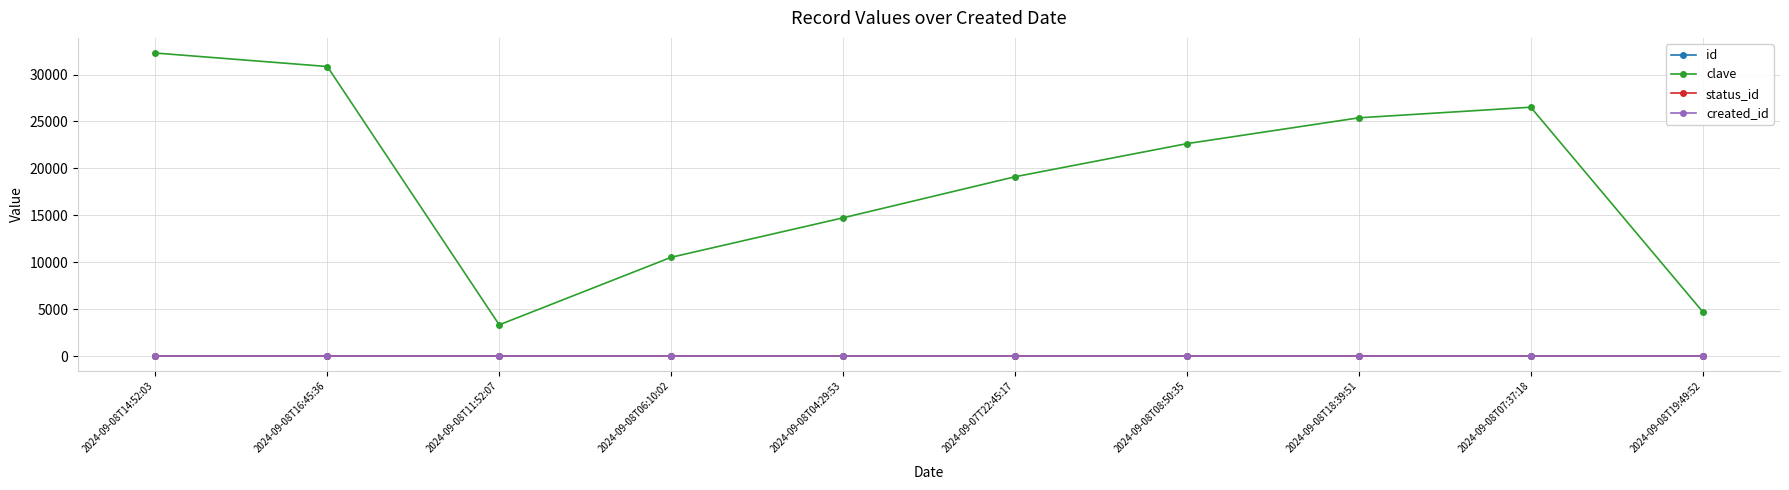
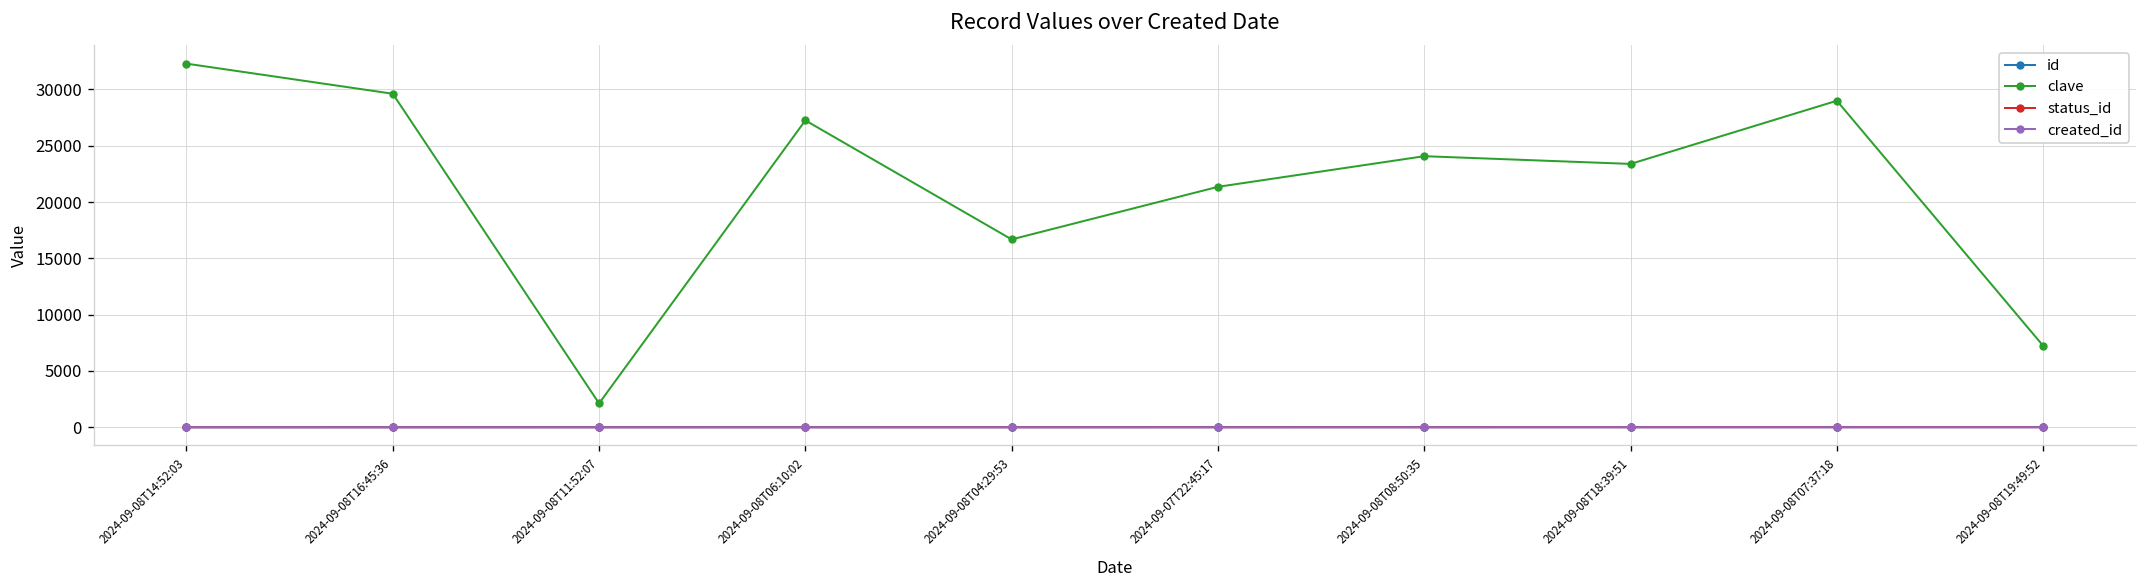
clave, 2024-09-08T16:45:36: 31000 -> 30000
clave, 2024-09-08T11:52:07: 3000 -> 2000
clave, 2024-09-08T06:10:02: 11000 -> 27000
clave, 2024-09-08T04:29:53: 15000 -> 17000
clave, 2024-09-07T22:45:17: 19000 -> 21000
clave, 2024-09-08T08:50:35: 23000 -> 24000
clave, 2024-09-08T18:39:51: 25000 -> 23000
clave, 2024-09-08T07:37:18: 27000 -> 29000
clave, 2024-09-08T19:49:52: 5000 -> 7000
